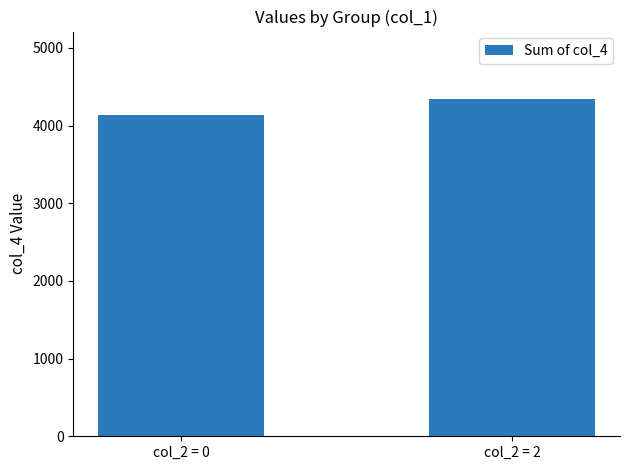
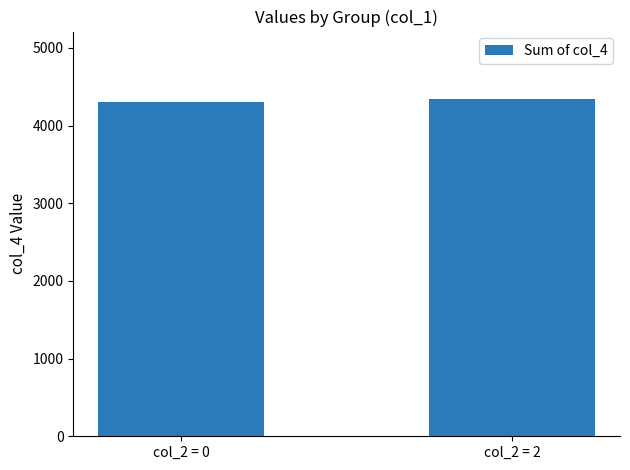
col_2 = 0: 4100 -> 4300
